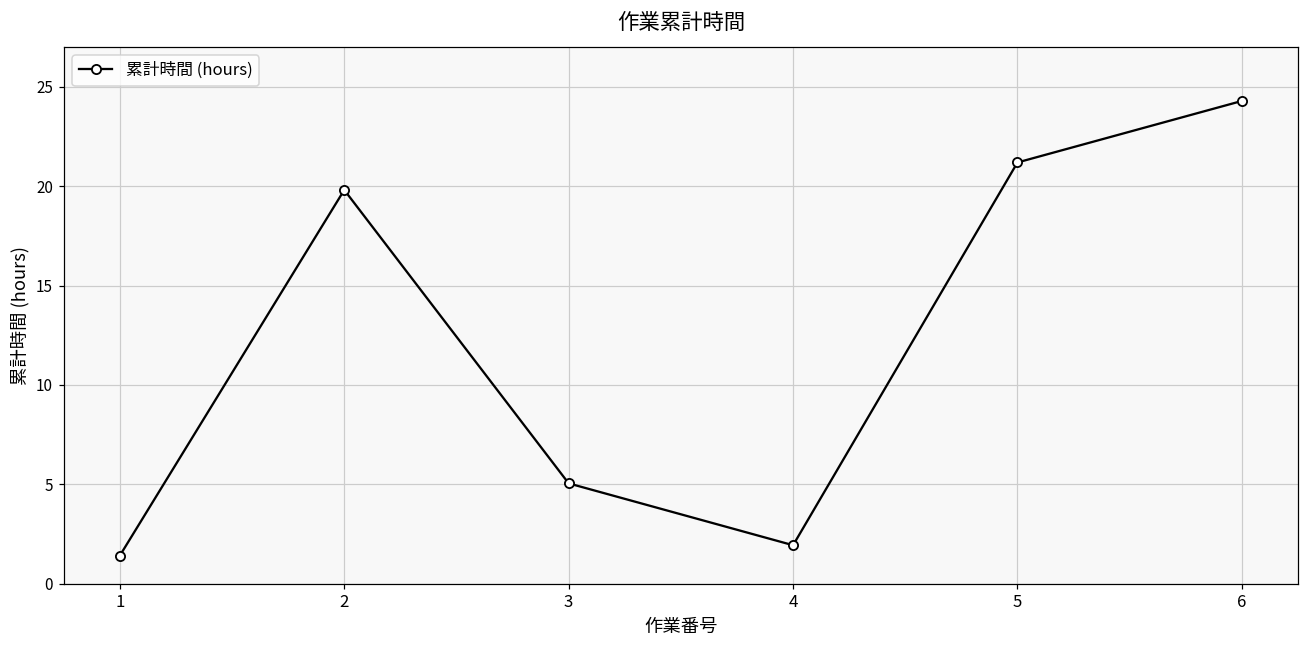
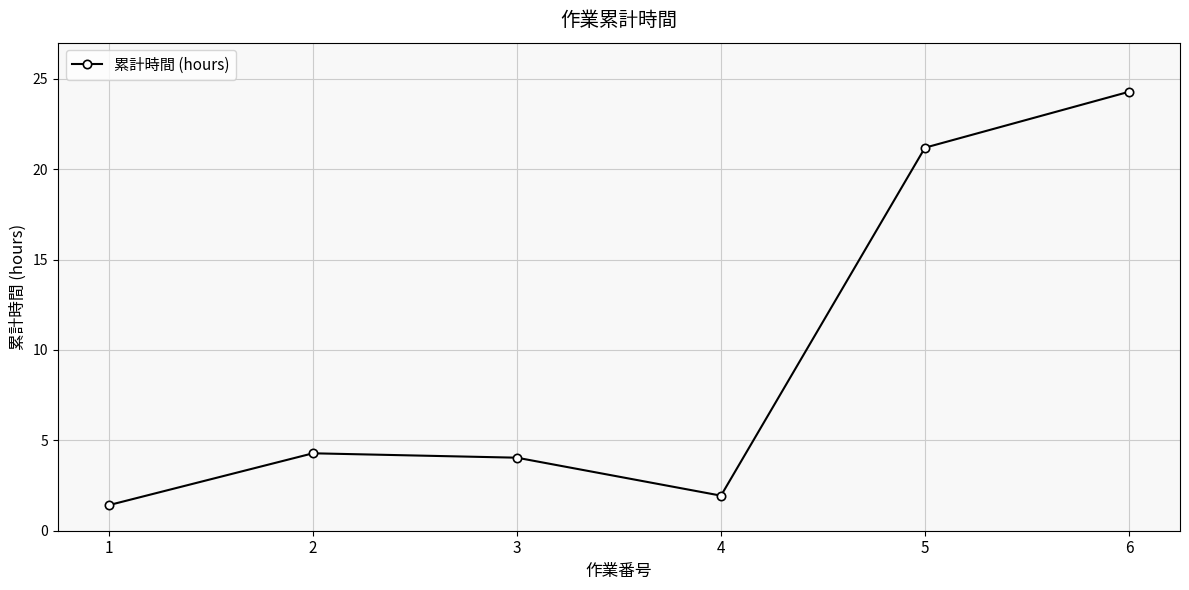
2: 19.8 -> 4.3
3: 5.1 -> 4.0
